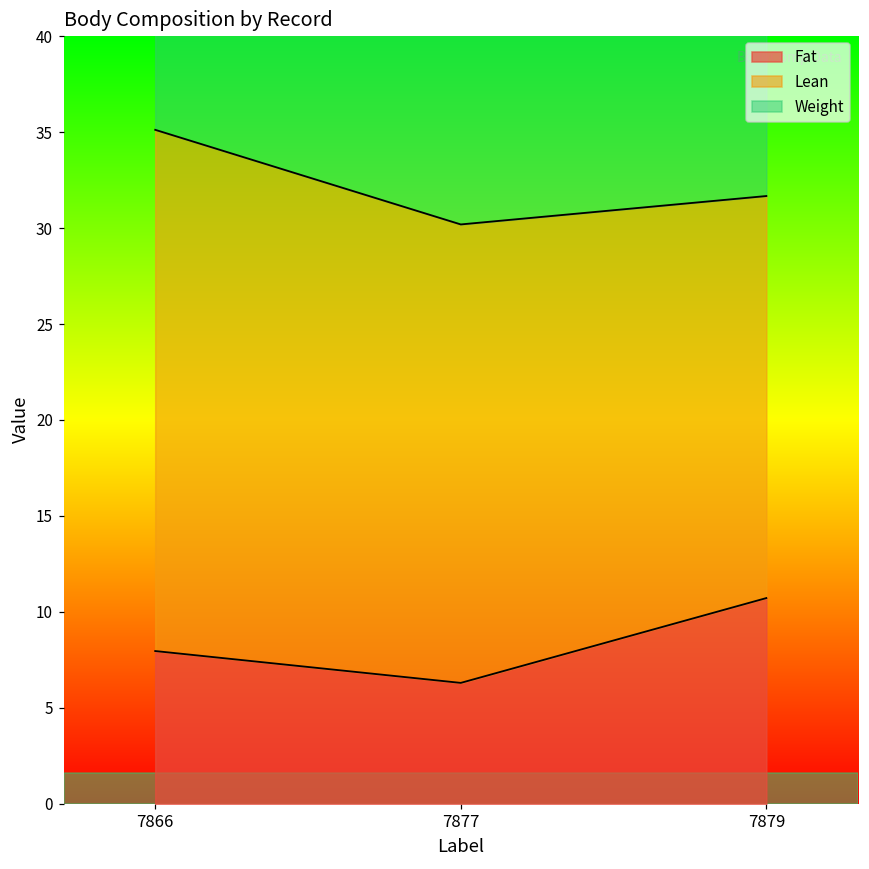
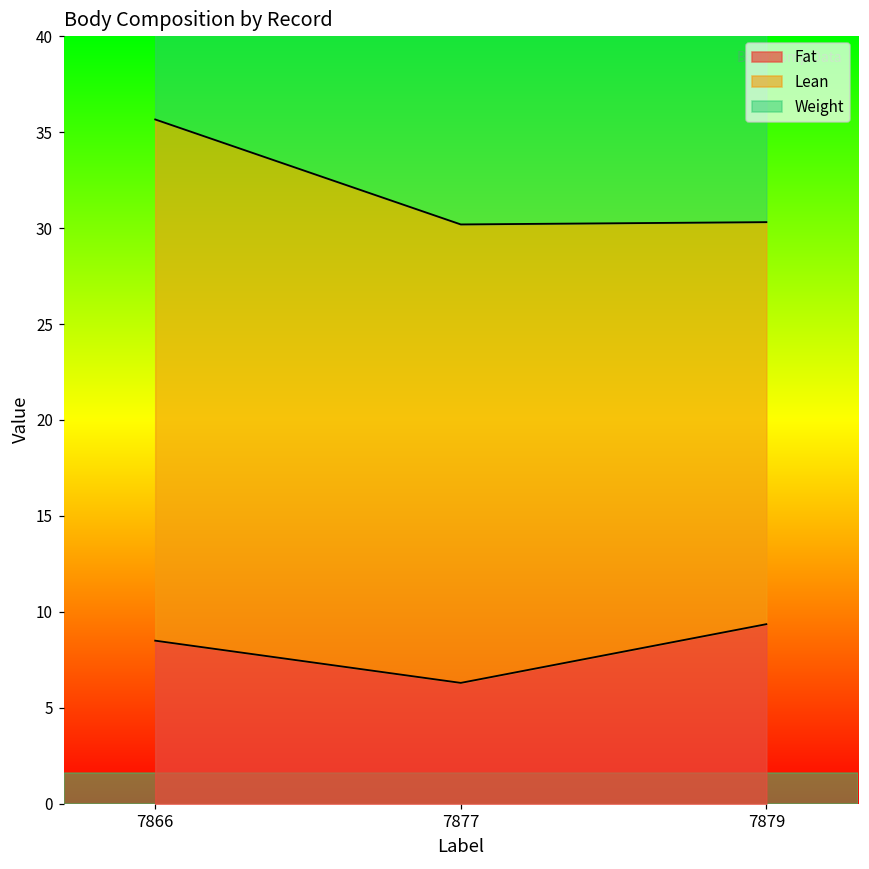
Fat, 7866: 8.0 -> 8.5
Fat, 7879: 10.7 -> 9.4
